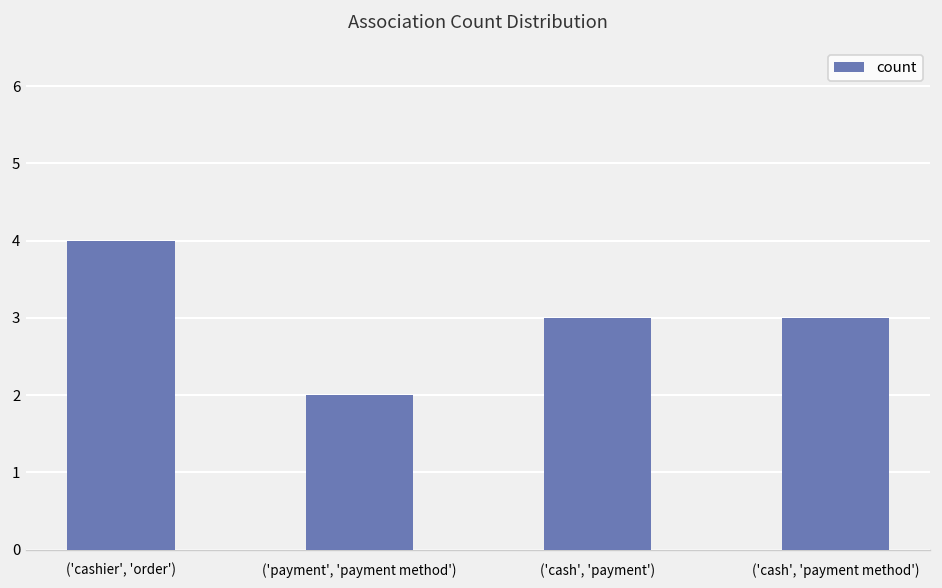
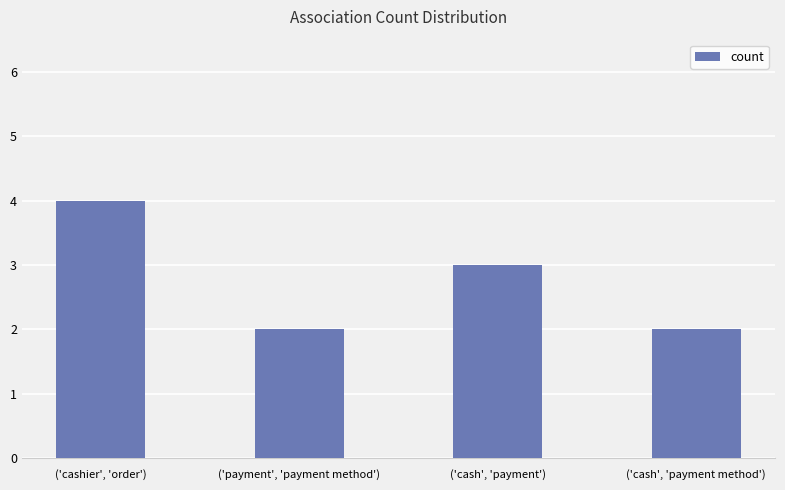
('cash', 'payment method'): 3 -> 2
